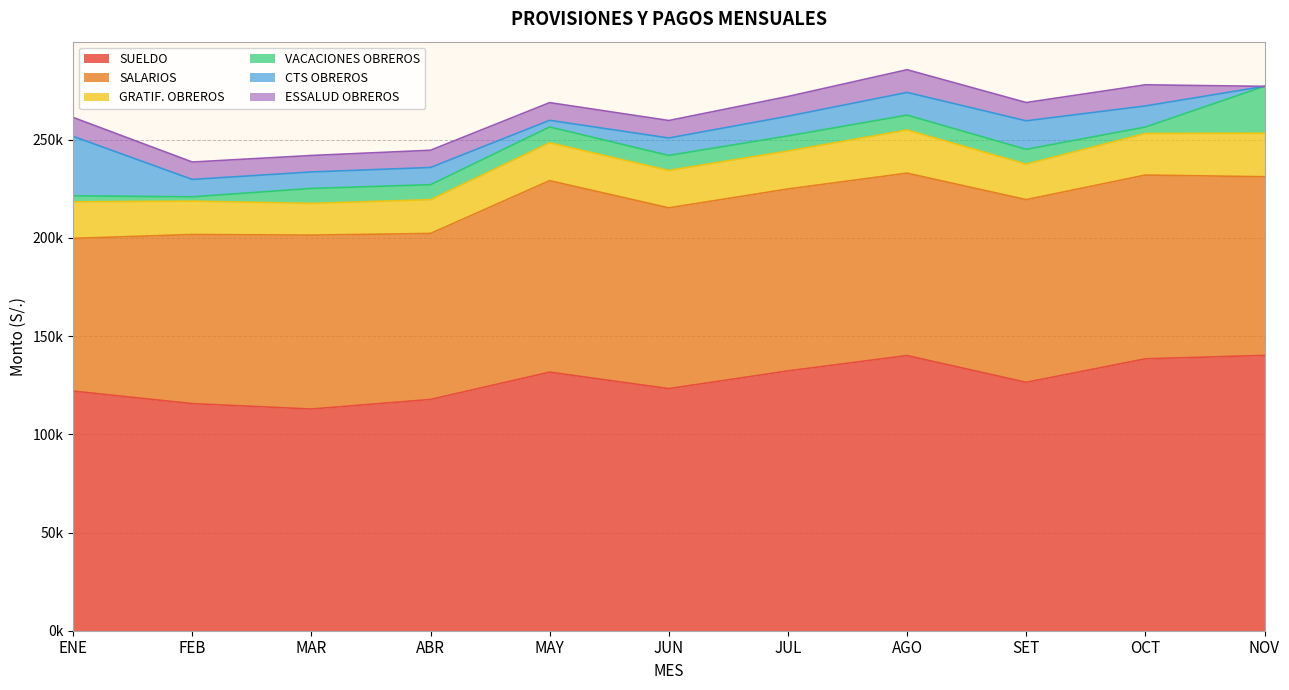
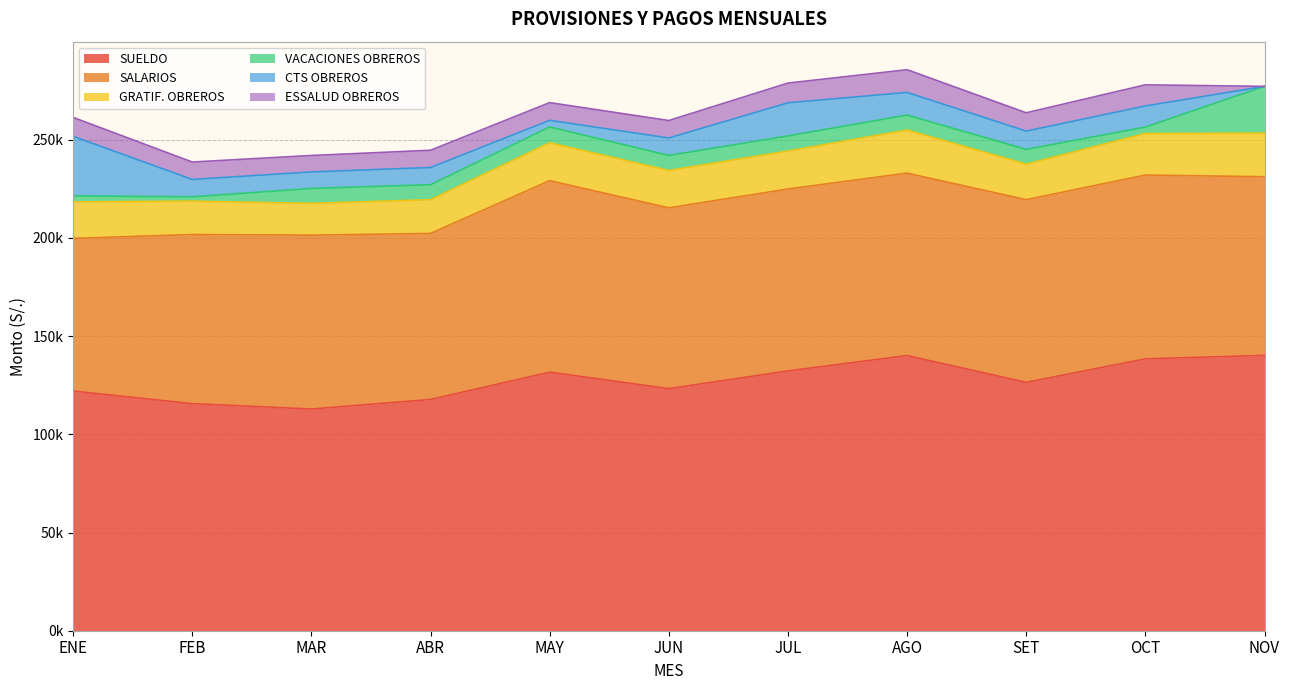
CTS OBREROS, JUL: 10000 -> 17000
CTS OBREROS, SET: 15000 -> 9000
